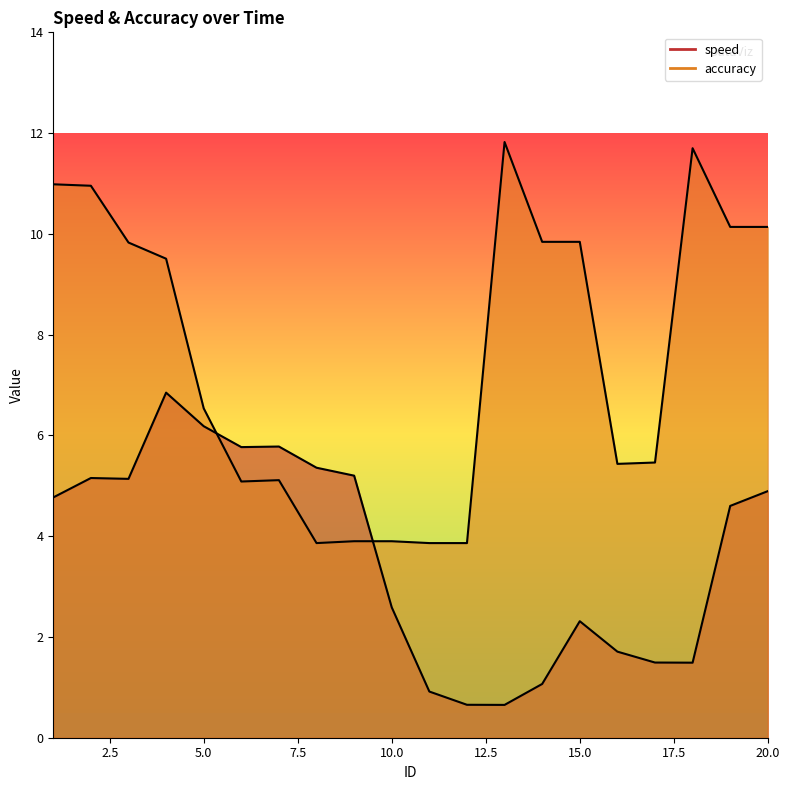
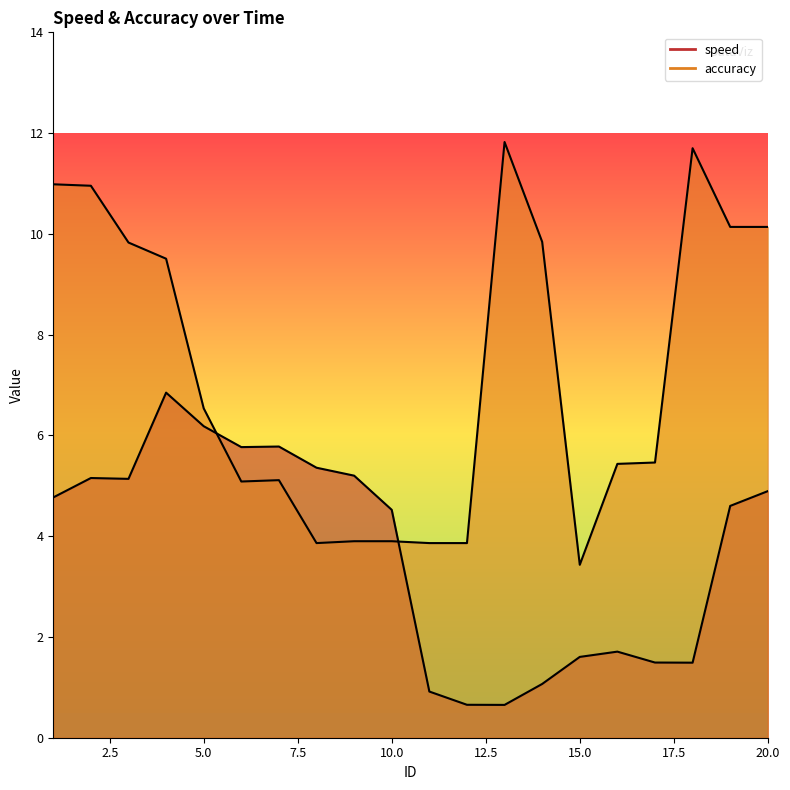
speed, 10.0: 2.6 -> 4.5
speed, 15.0: 2.3 -> 1.6
accuracy, 15.0: 9.8 -> 3.4
